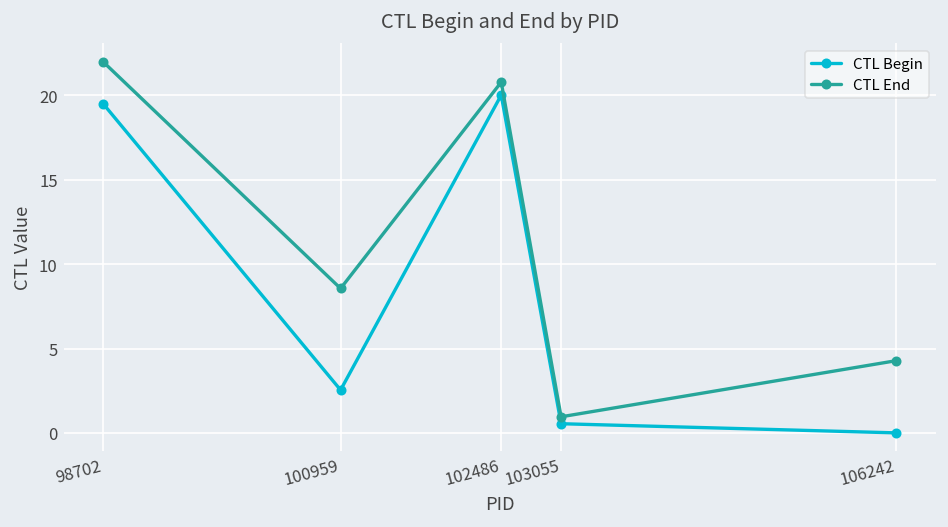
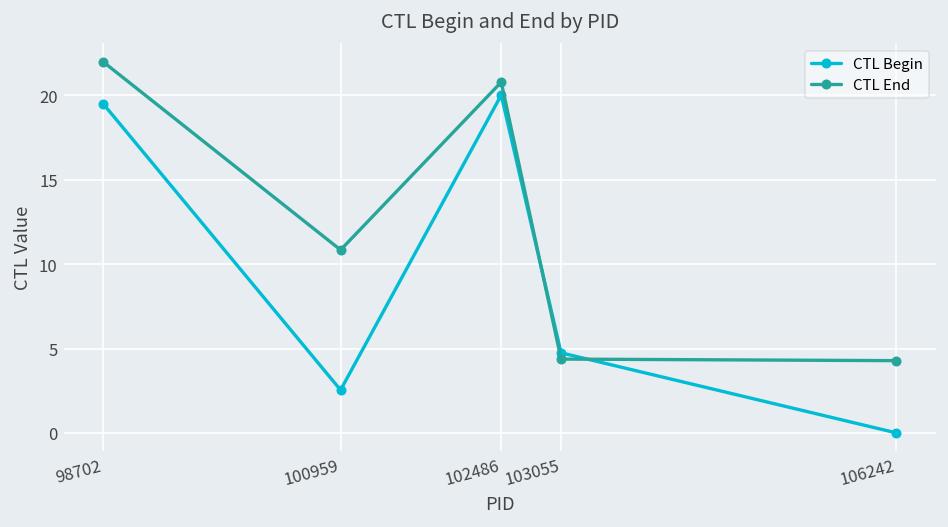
CTL End, 100959: 8.6 -> 10.8
CTL Begin, 103055: 0.5 -> 4.7
CTL End, 103055: 1.0 -> 4.4
